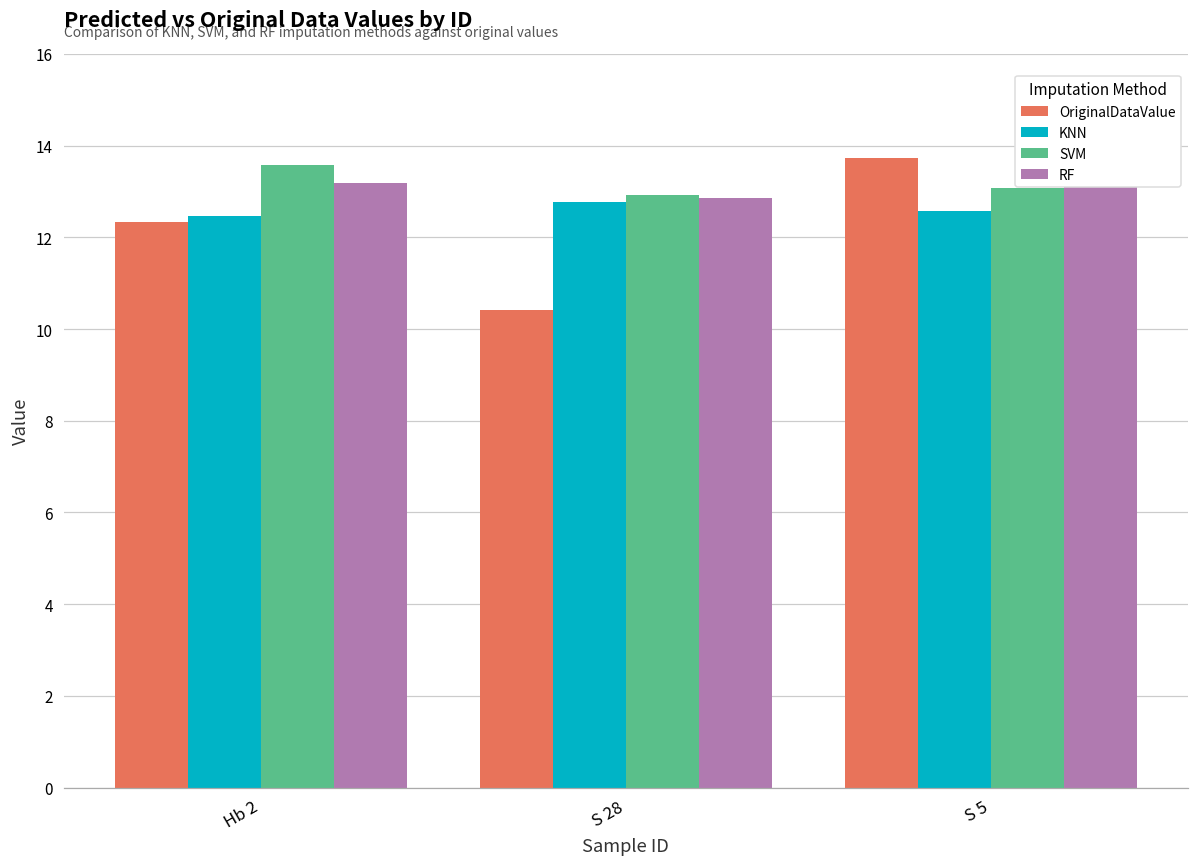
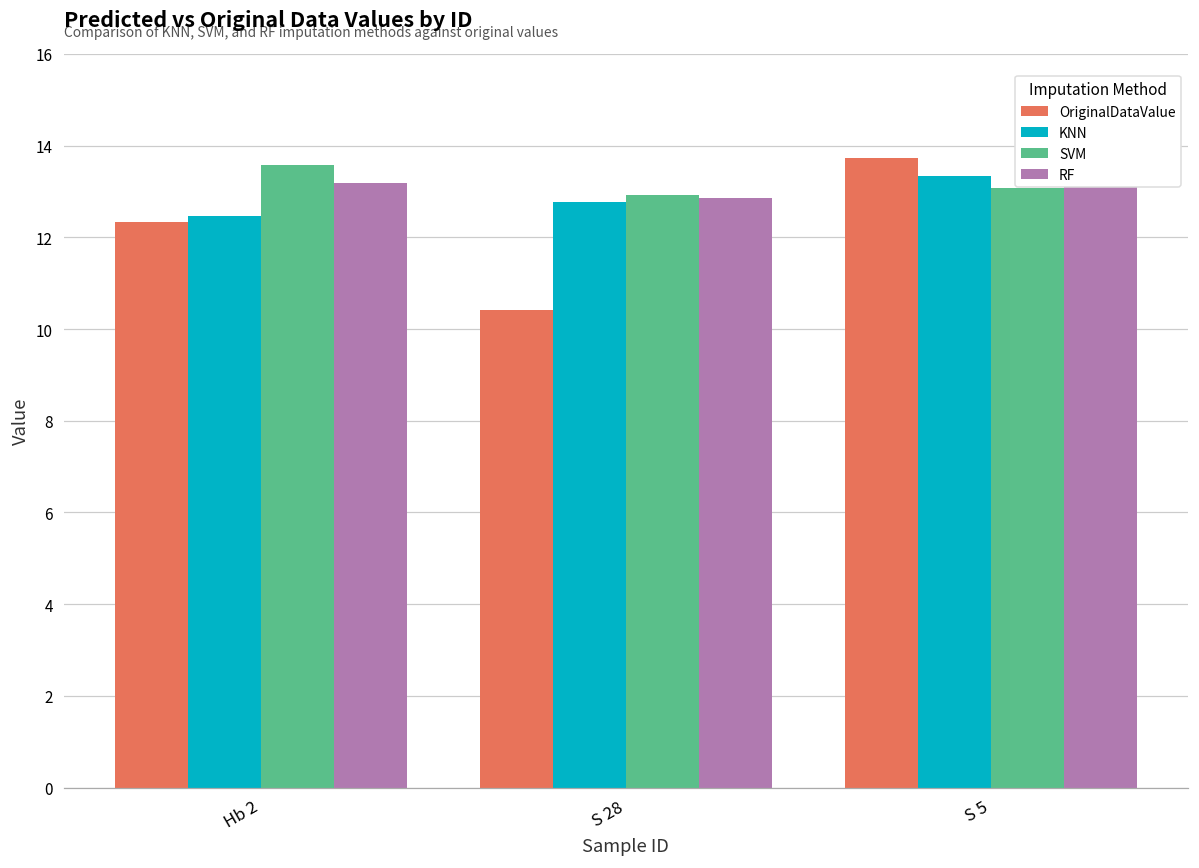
KNN, S 5: 12.6 -> 13.3
